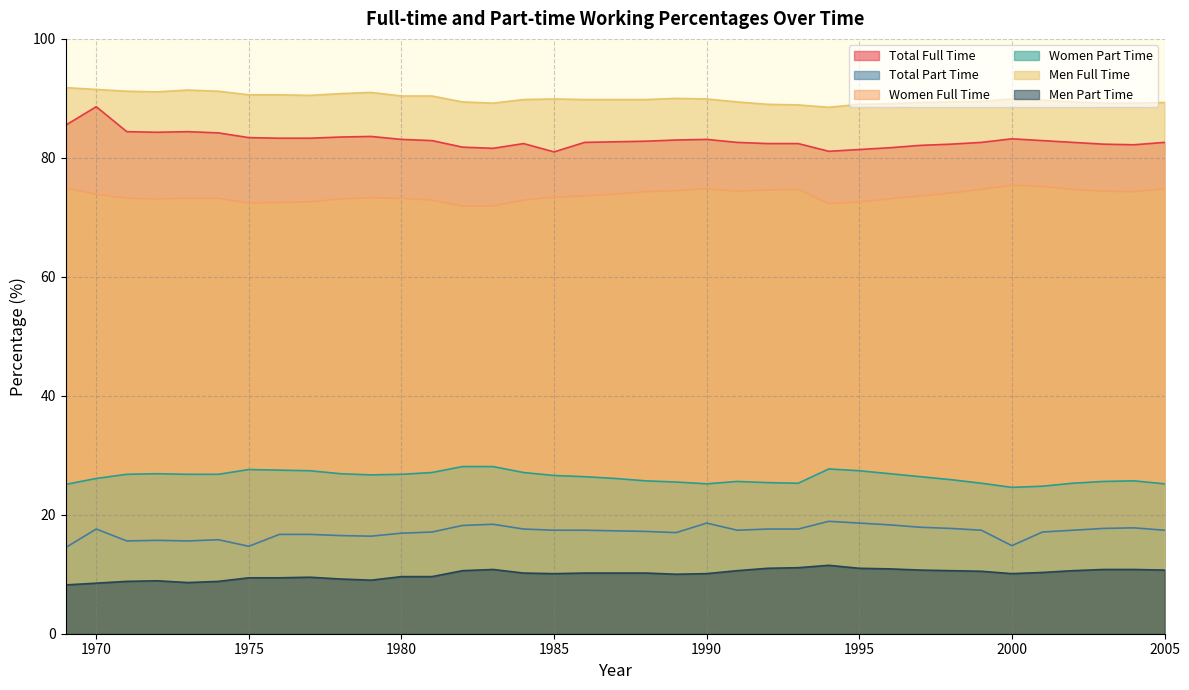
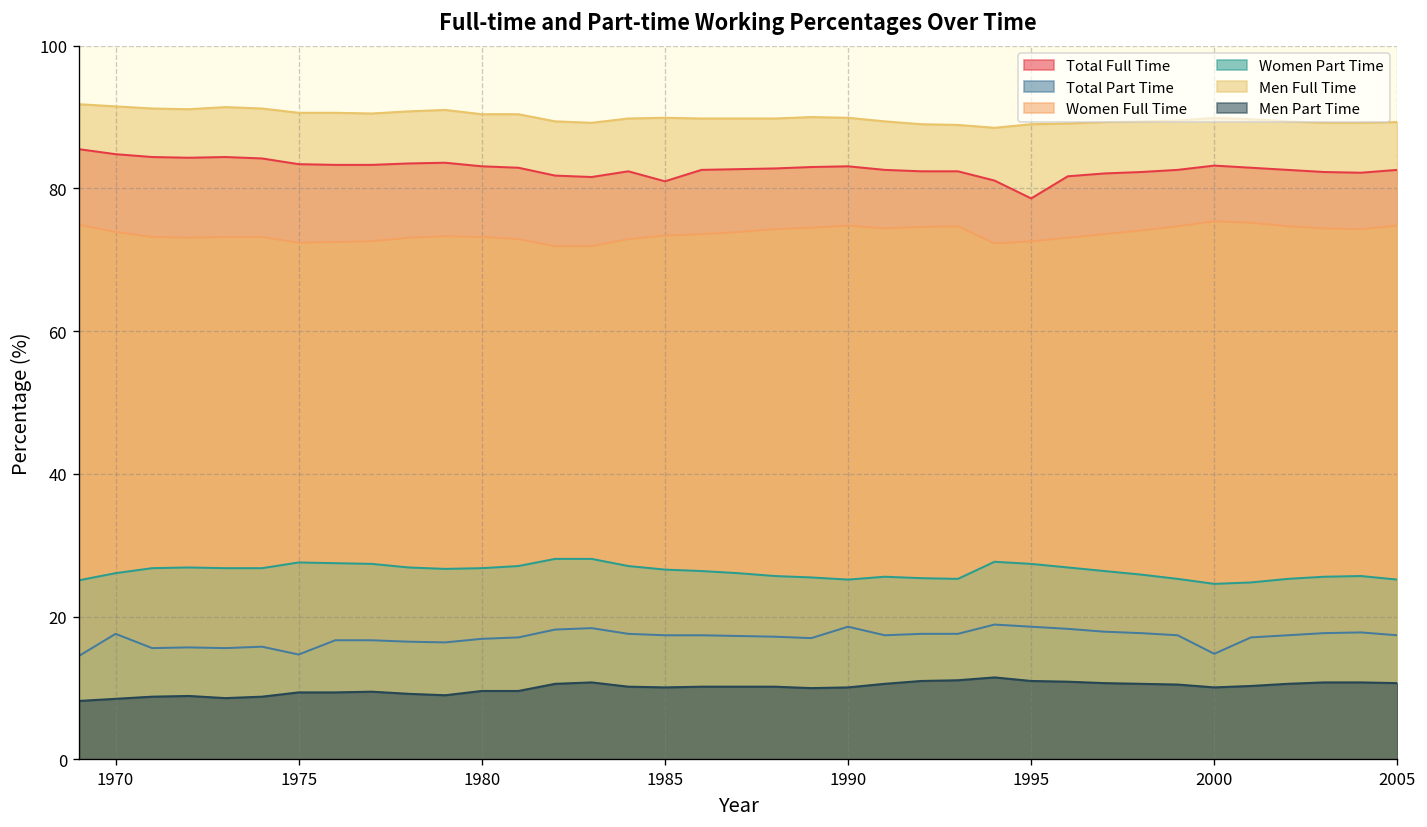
Total Full Time, 1970: 89 -> 85
Total Full Time, 1995: 81 -> 79
